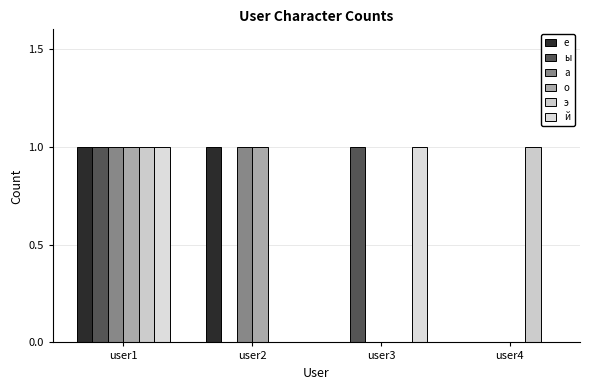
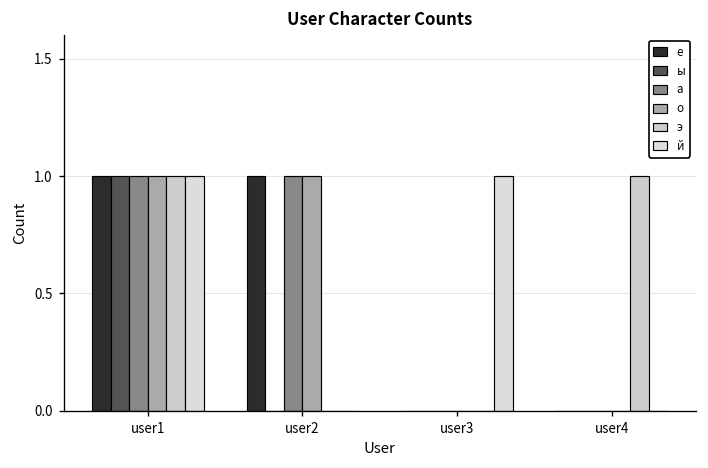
ы, user3: 1 -> 0
